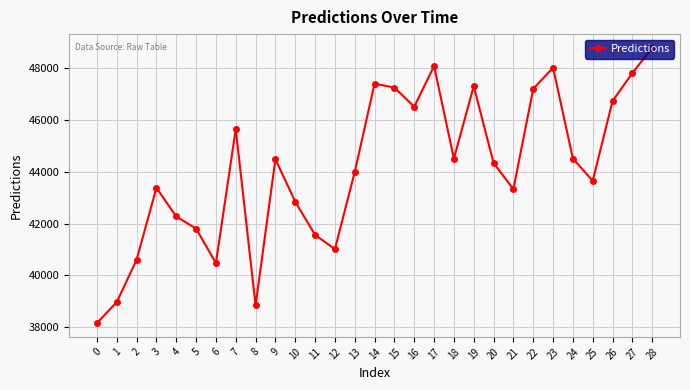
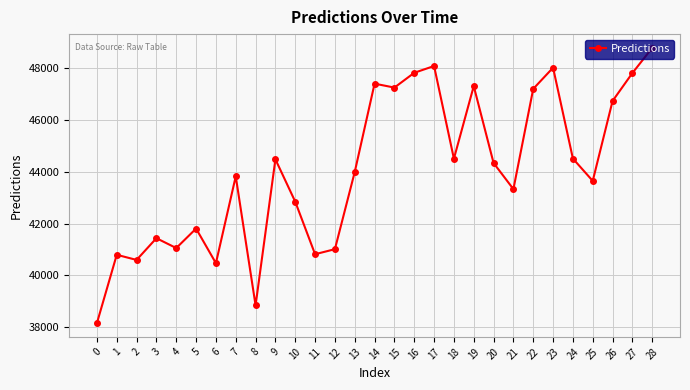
1: 39000 -> 40800
3: 43400 -> 41400
4: 42300 -> 41100
7: 45600 -> 43800
11: 41600 -> 40800
16: 46500 -> 47800
